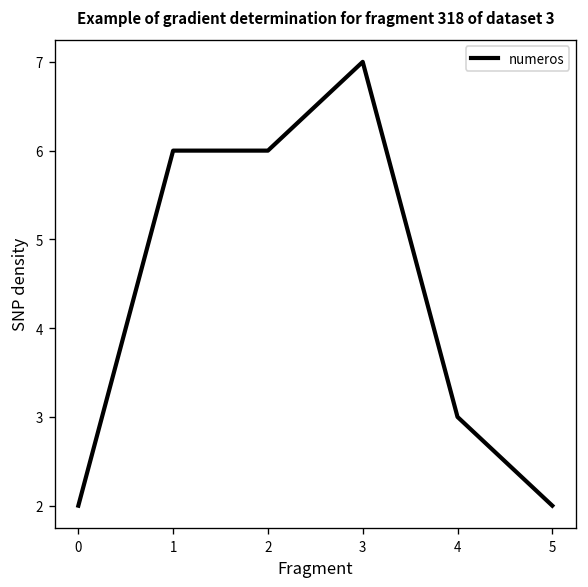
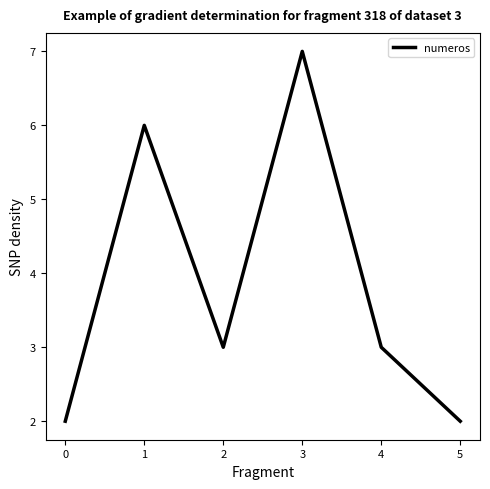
2: 6 -> 3
